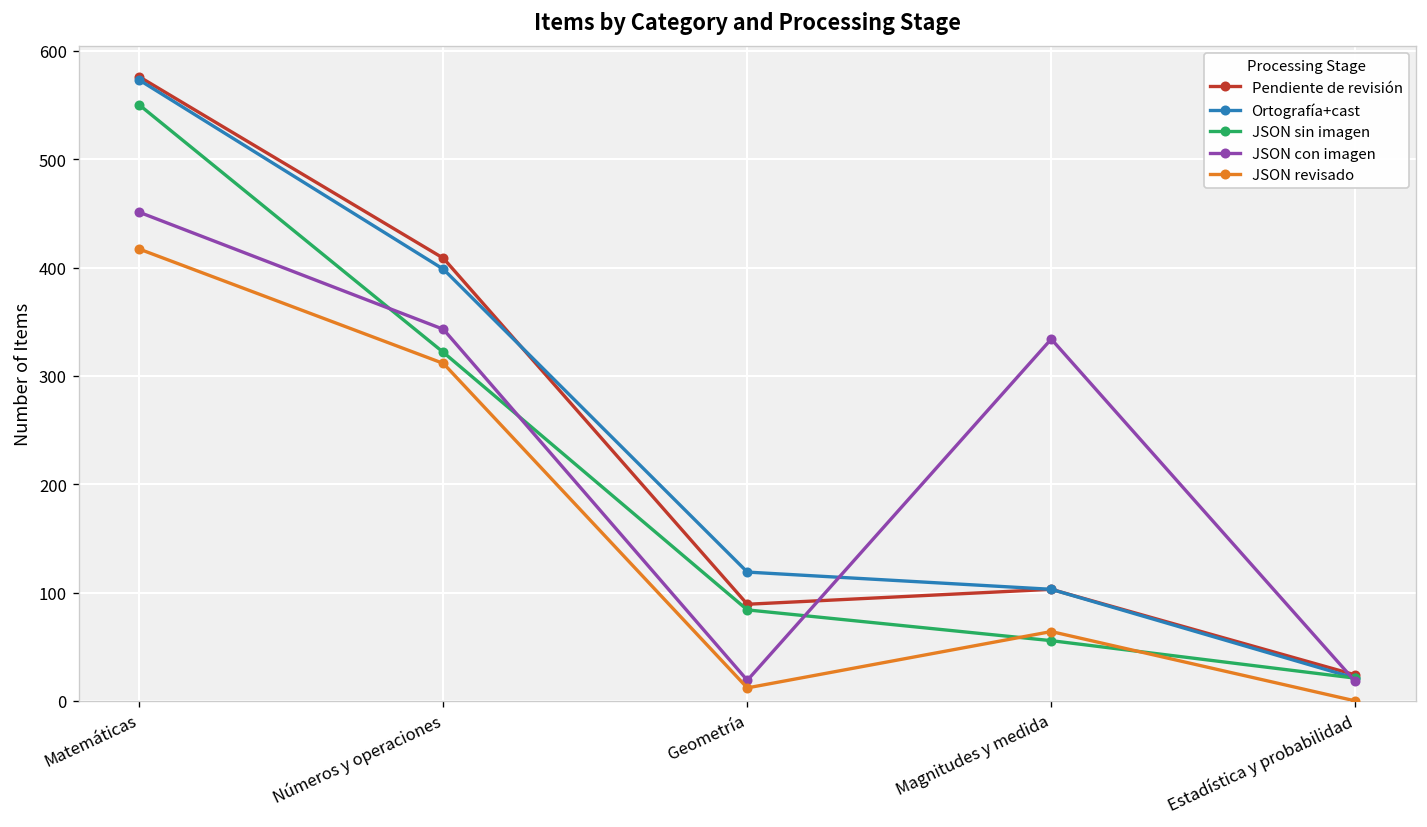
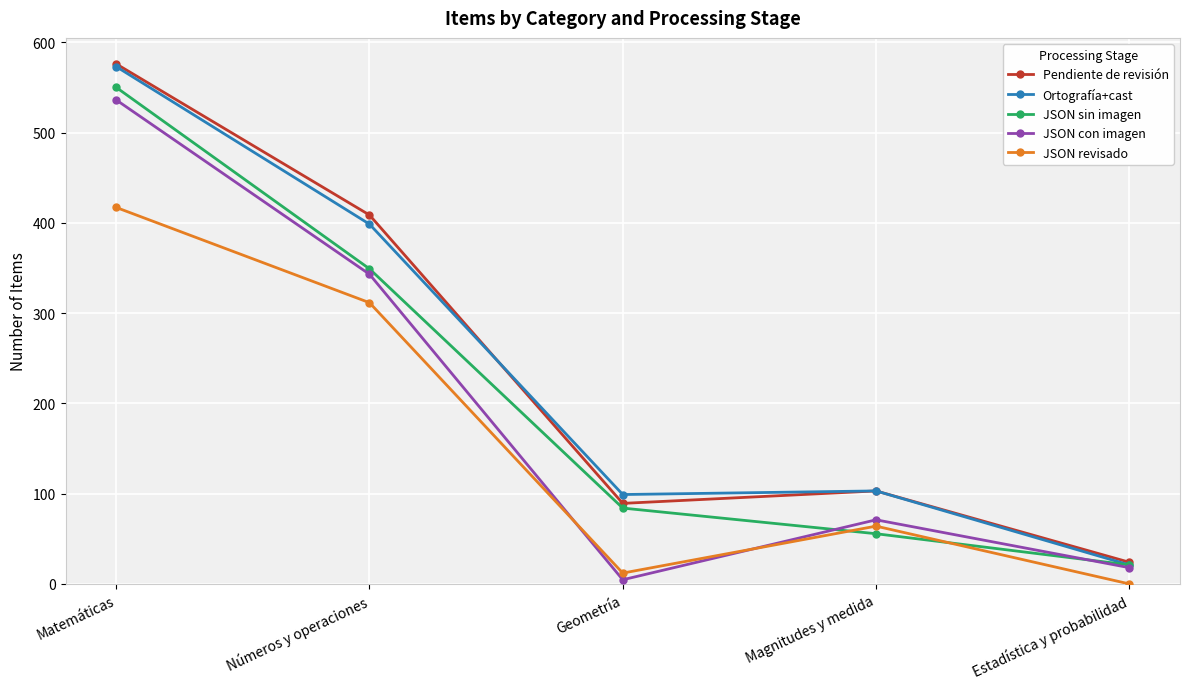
JSON con imagen, Matemáticas: 450 -> 540
JSON sin imagen, Números y operaciones: 320 -> 350
Ortografía+cast, Geometría: 120 -> 100
JSON con imagen, Geometría: 20 -> 0
JSON con imagen, Magnitudes y medida: 330 -> 70
